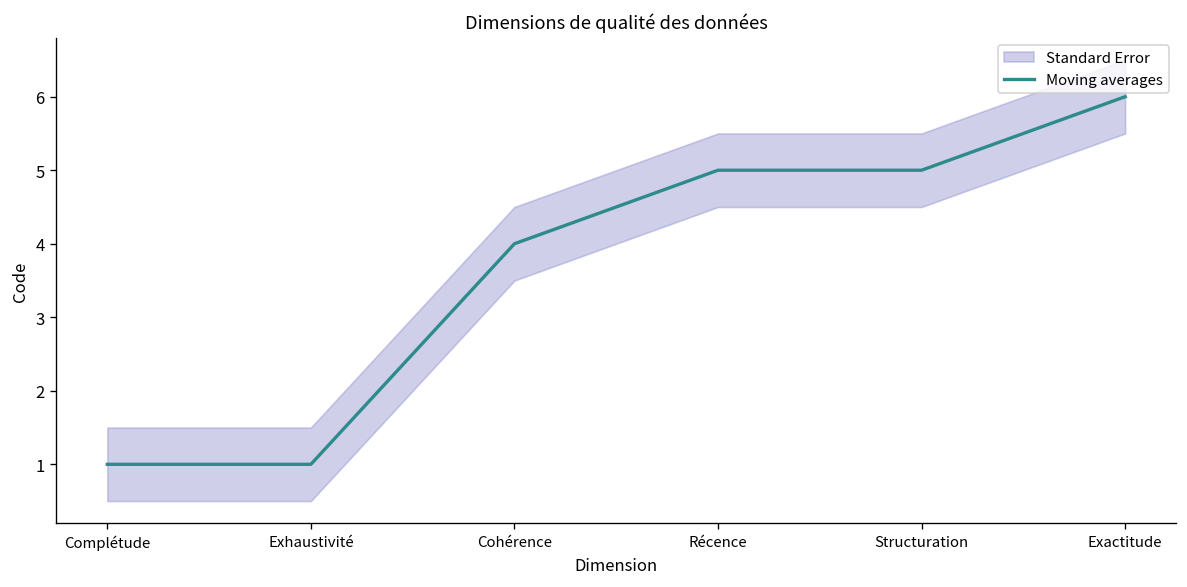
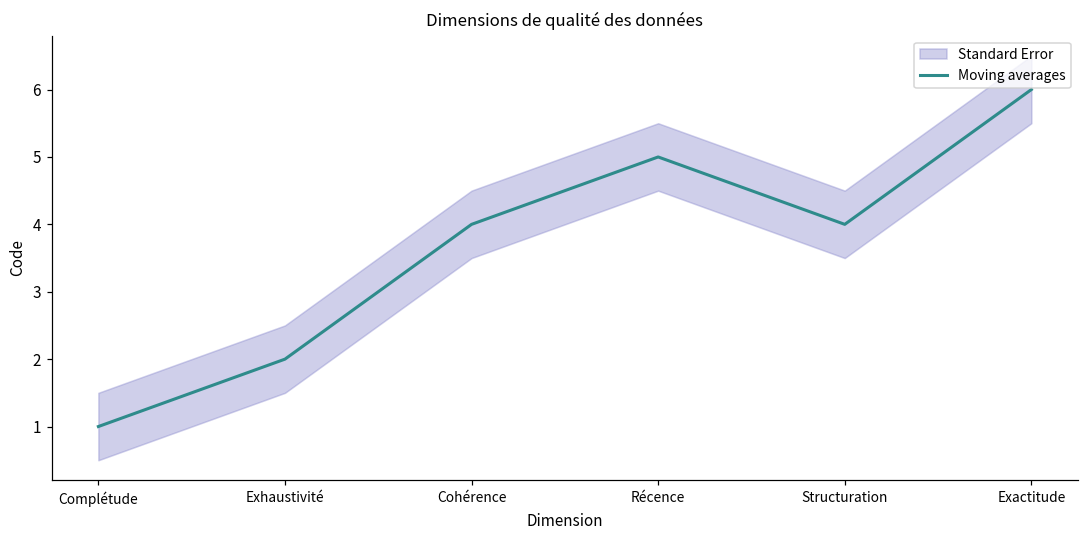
Moving averages, Exhaustivité: 1 -> 2
Moving averages, Structuration: 5 -> 4
